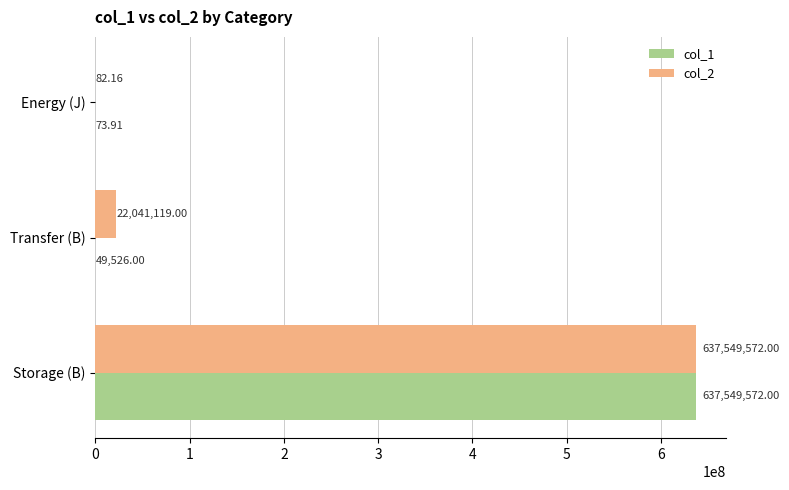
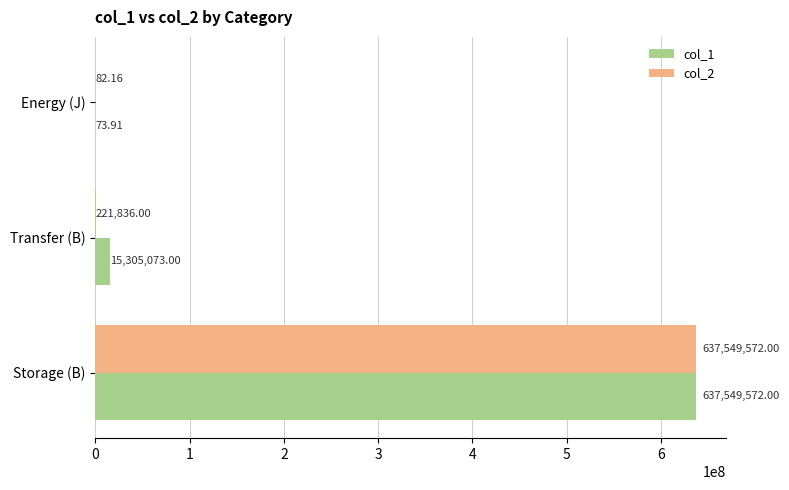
col_2, Transfer (B): 22,041,119.00 -> 221,836.00
col_1, Transfer (B): 49,526.00 -> 15,305,073.00
